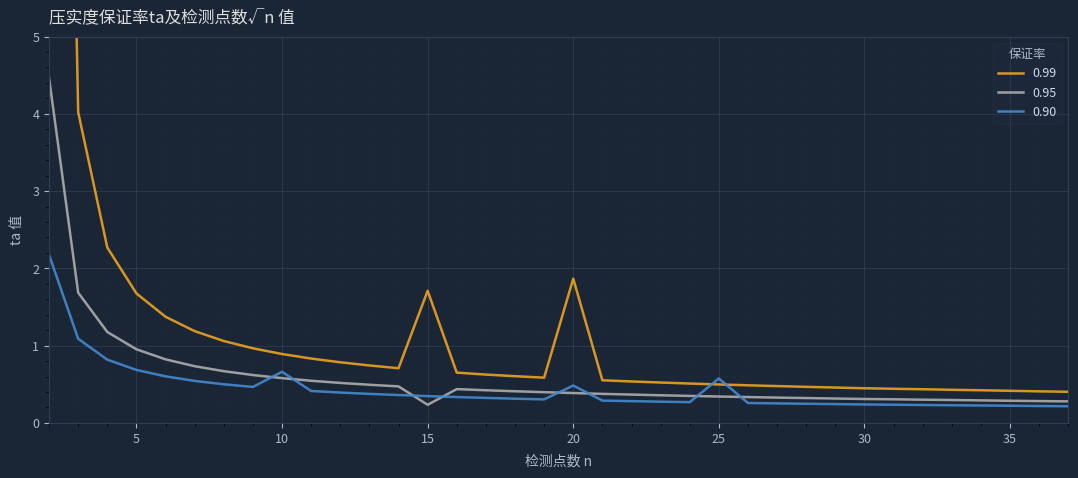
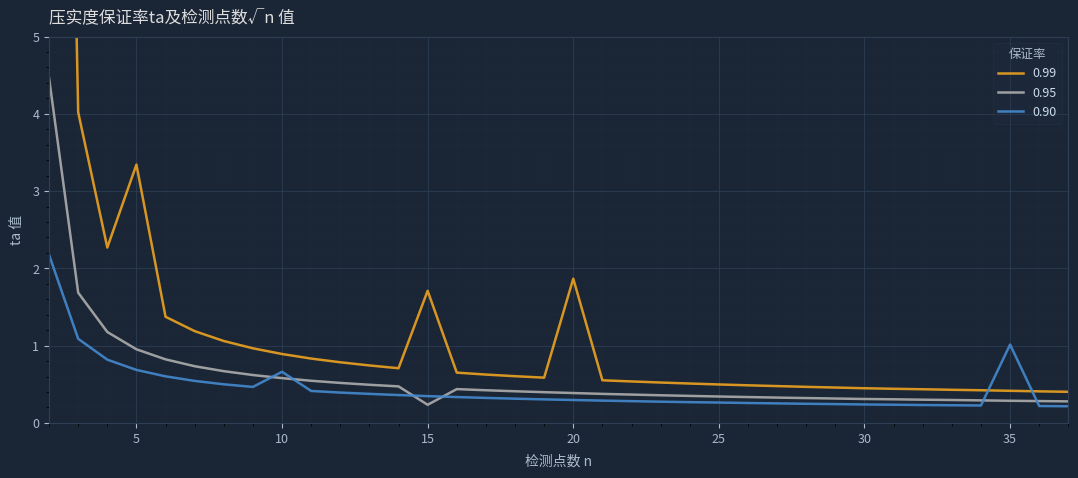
0.99, 5: 1.7 -> 3.3
0.90, 20: 0.5 -> 0.3
0.90, 25: 0.6 -> 0.3
0.90, 35: 0.2 -> 1.0
